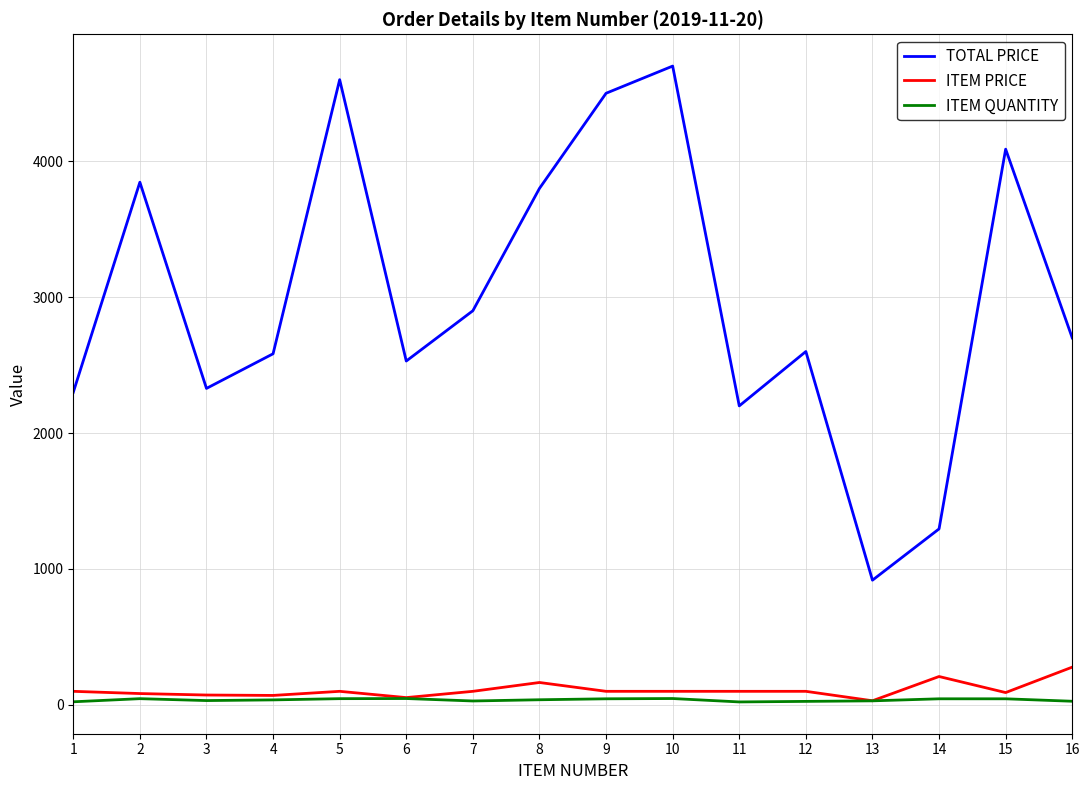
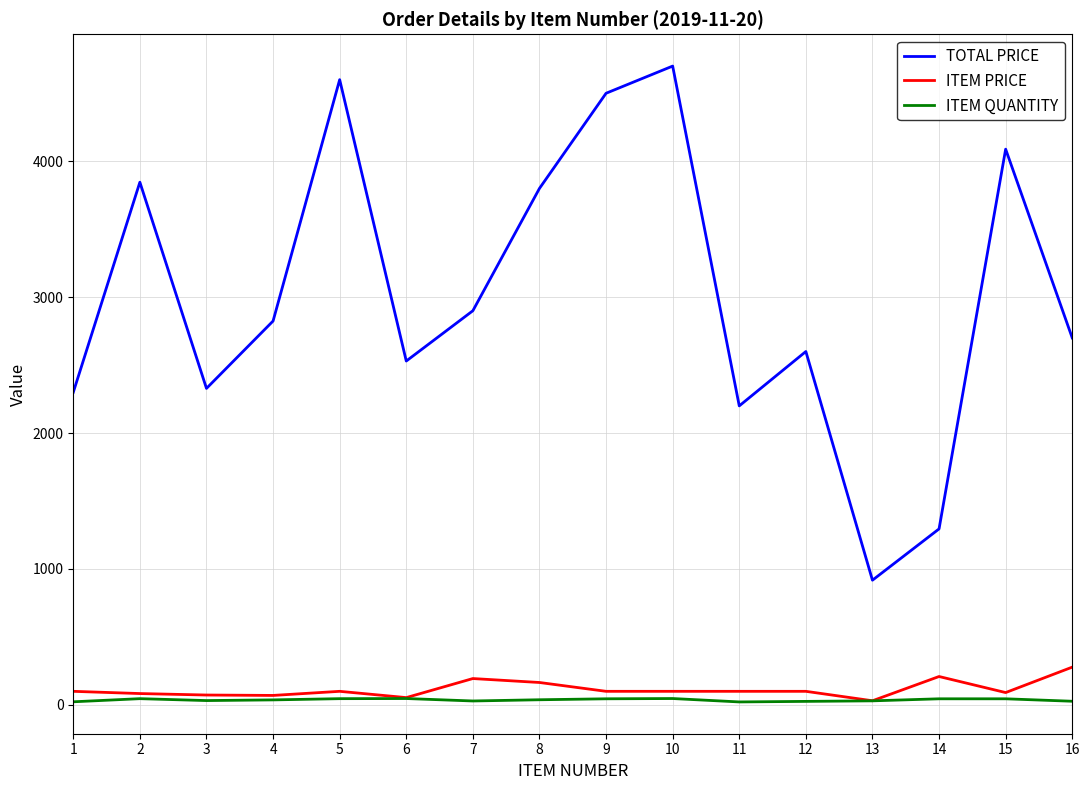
TOTAL PRICE, 4: 2580 -> 2820
ITEM PRICE, 7: 100 -> 190
